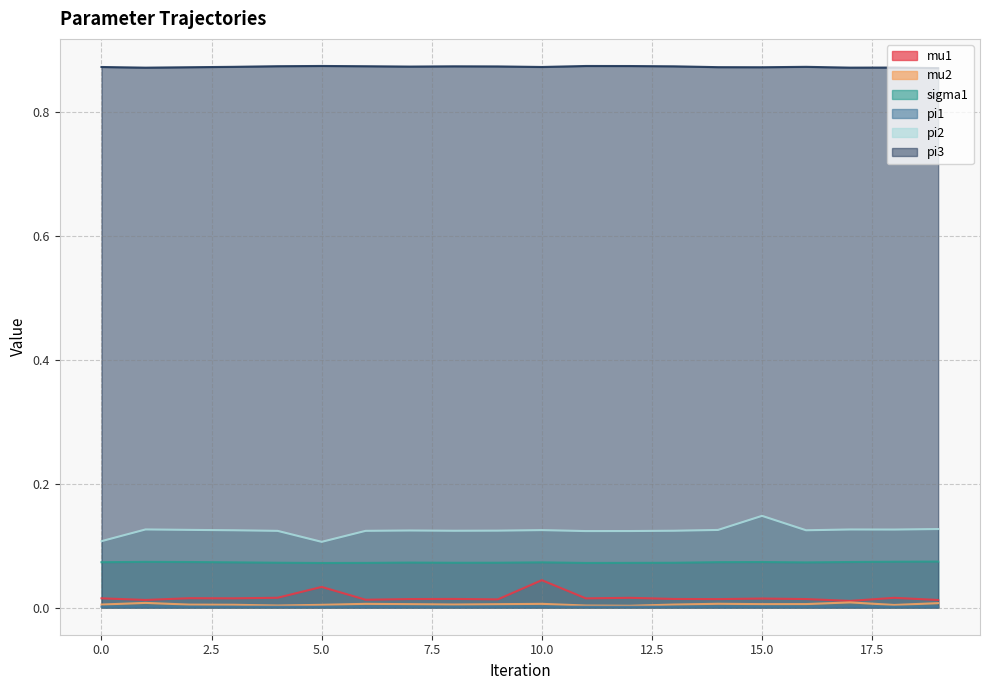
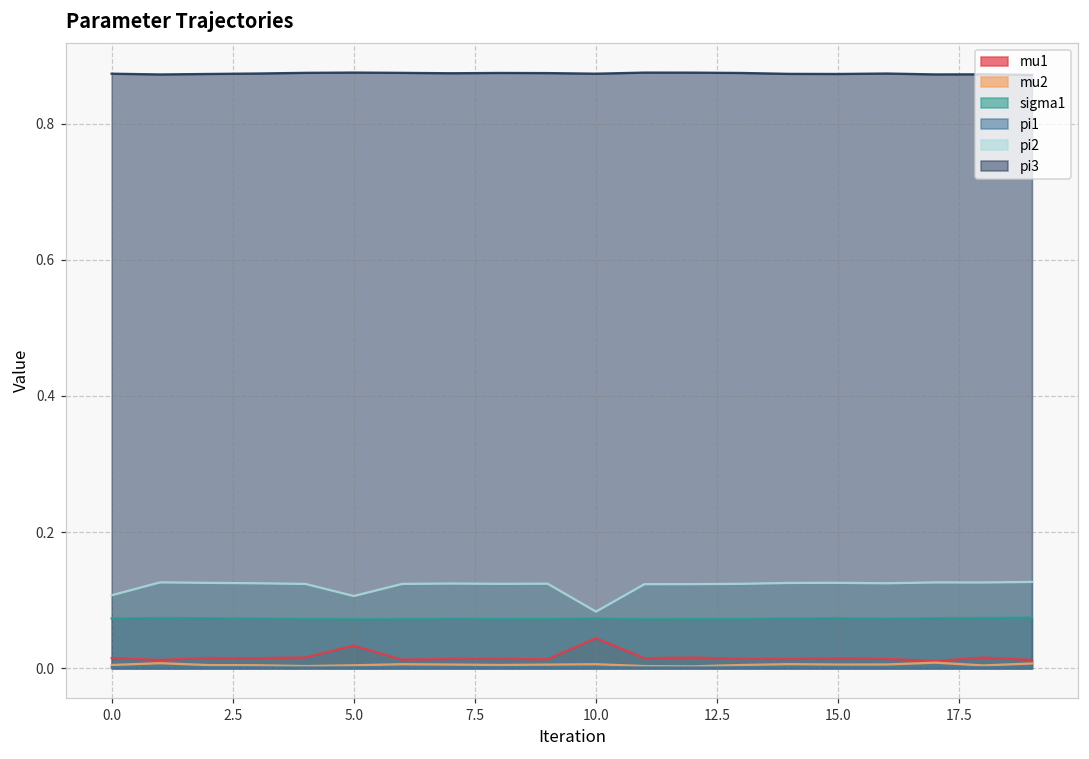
pi2, 10.0: 0.13 -> 0.08
pi2, 15.0: 0.15 -> 0.13
